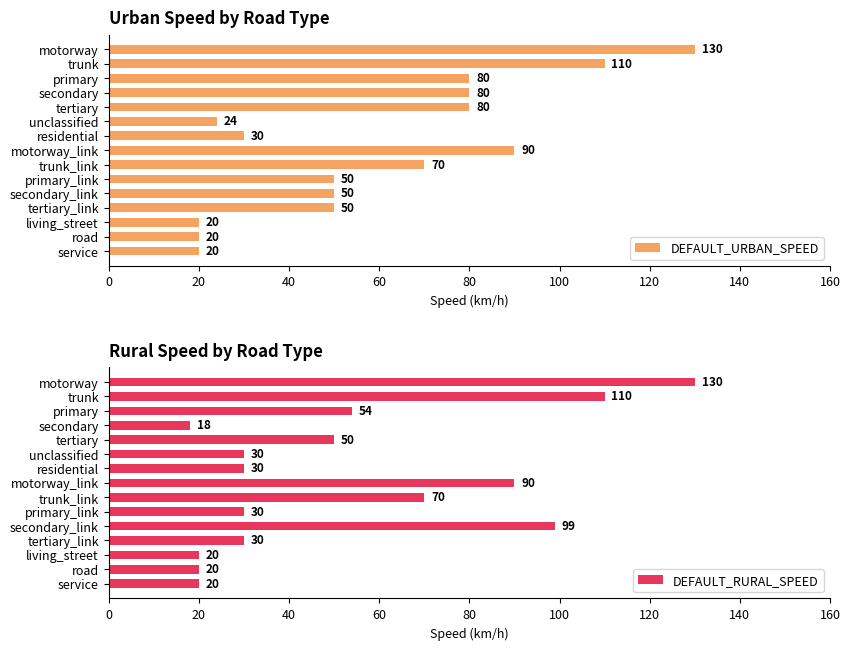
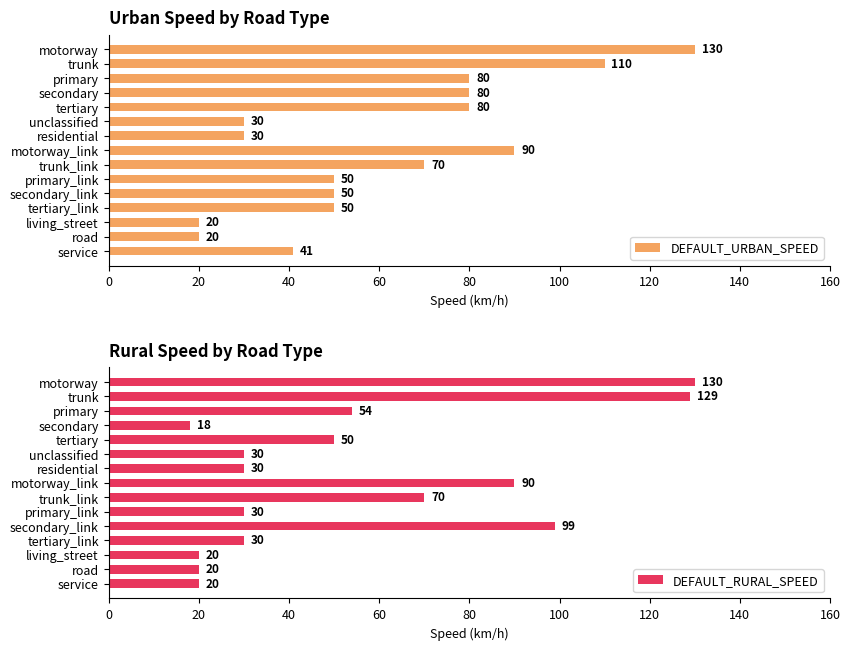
Urban Speed by Road Type, unclassified: 24 -> 30
Urban Speed by Road Type, service: 20 -> 41
Rural Speed by Road Type, trunk: 110 -> 129
